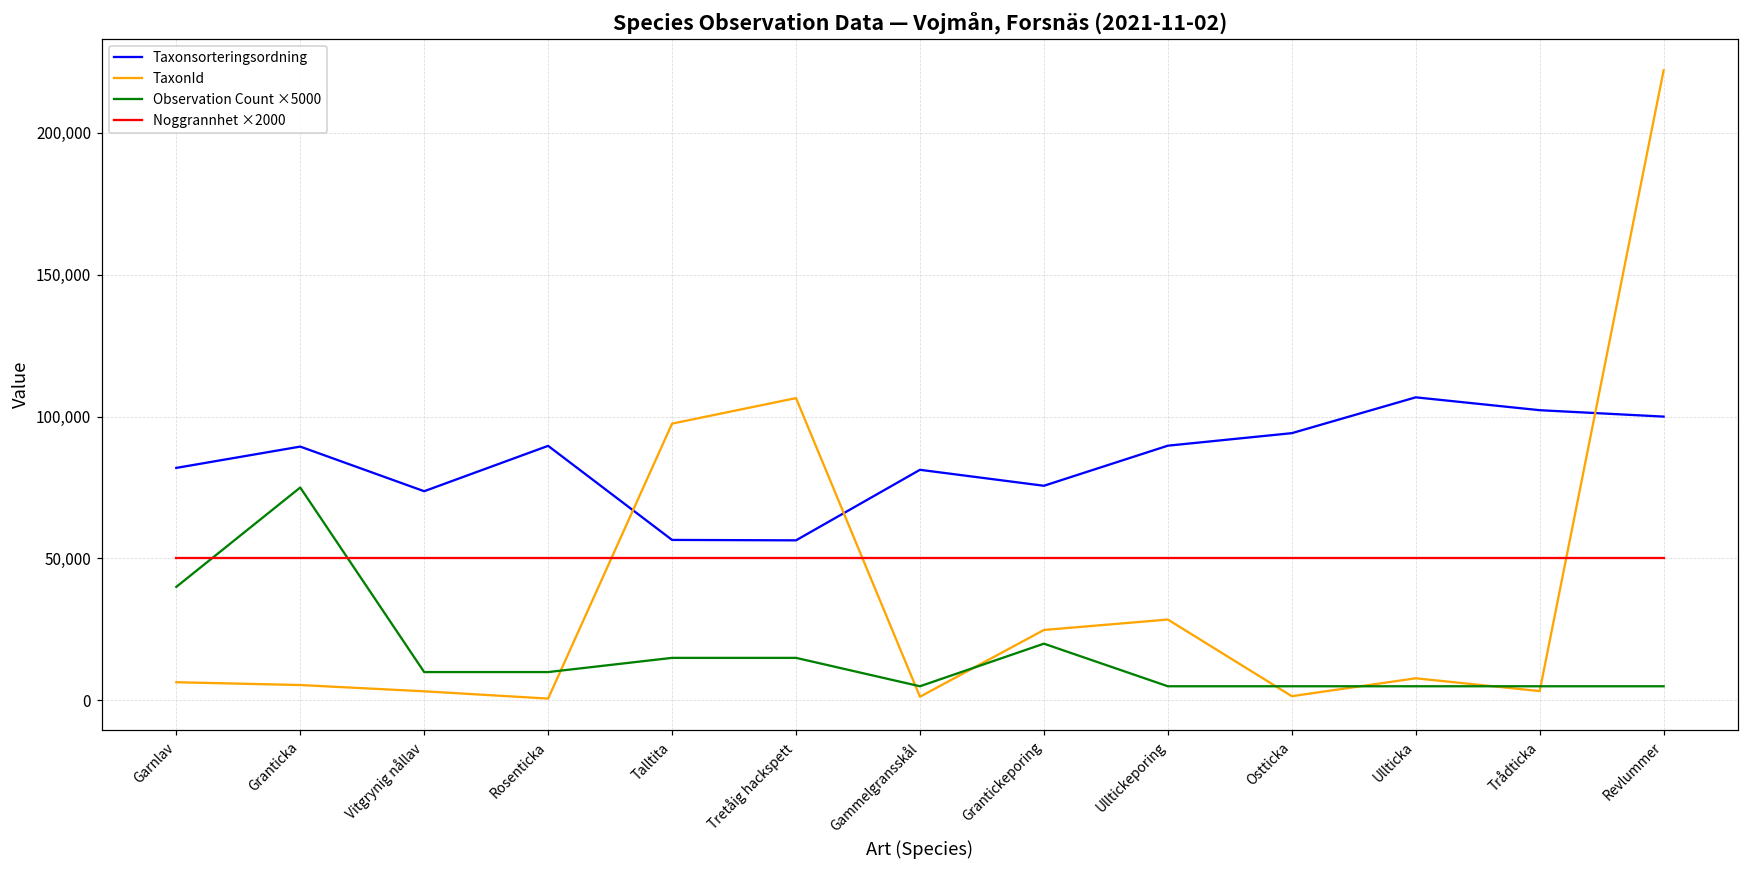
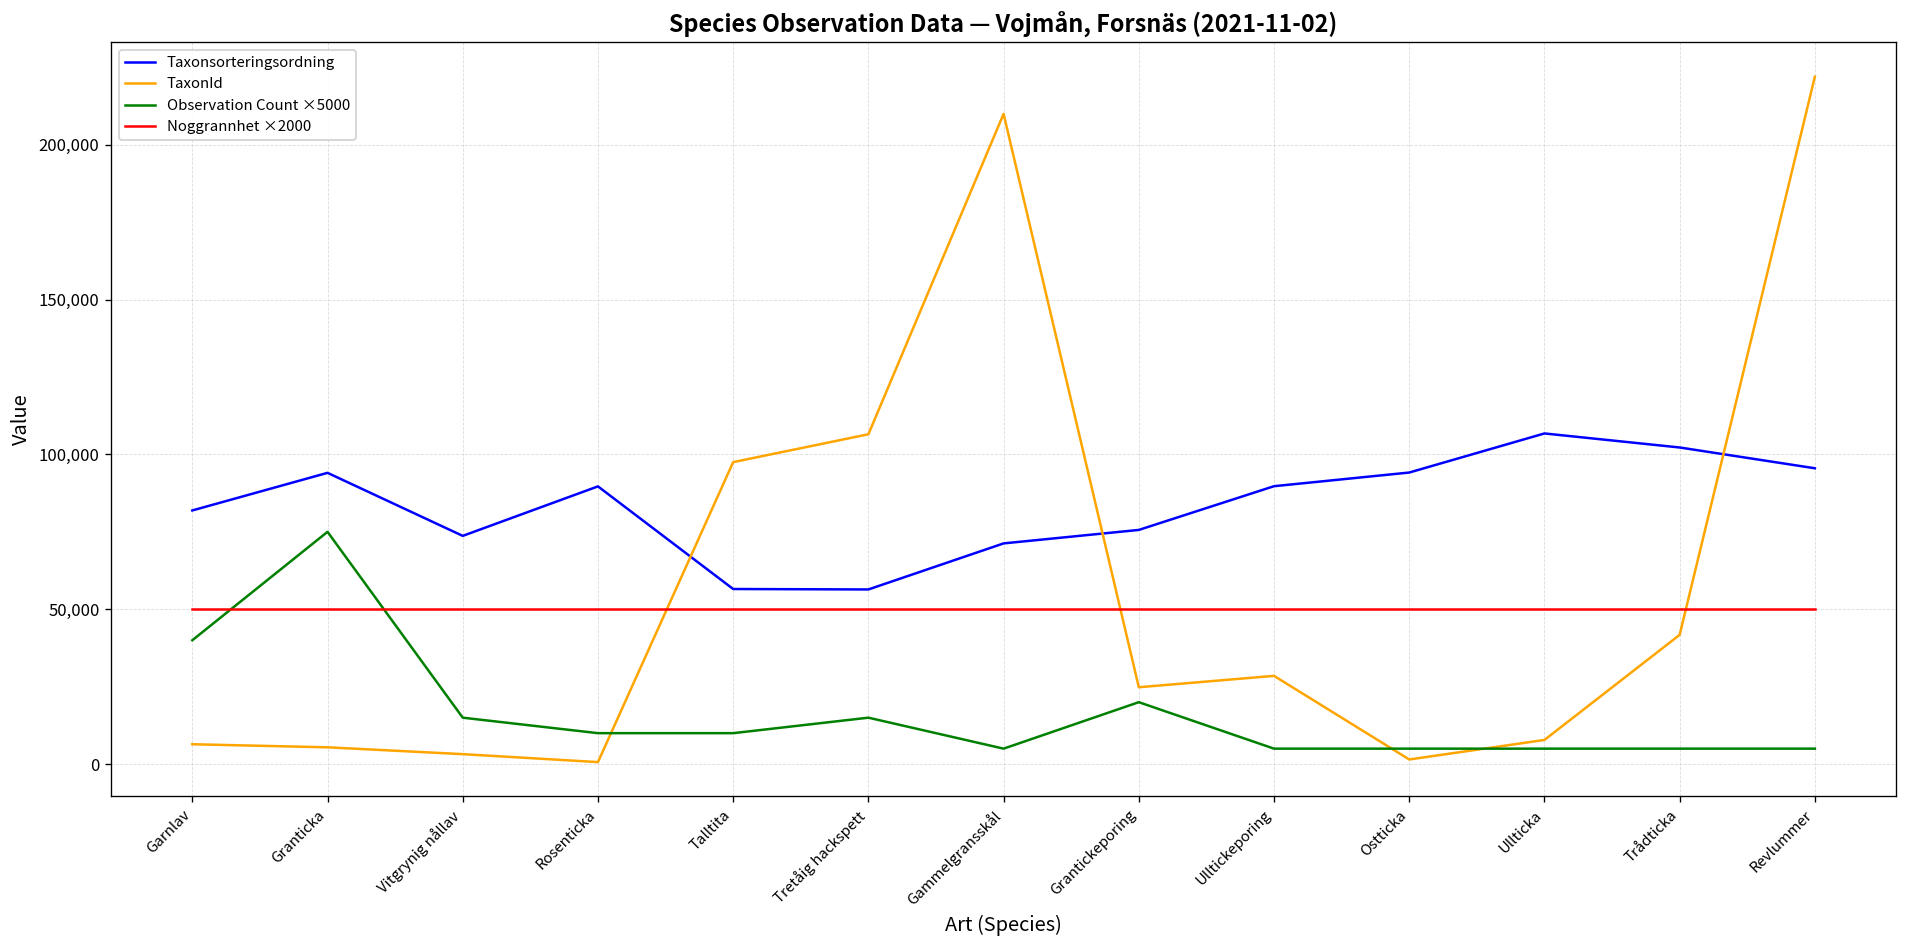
Taxonsorteringsordning, Granticka: 89,000 -> 94,000
Observation Count ×5000, Vitgrynig nållav: 10,000 -> 15,000
Observation Count ×5000, Talltita: 15,000 -> 10,000
Taxonsorteringsordning, Gammelgransskål: 81,000 -> 71,000
TaxonId, Gammelgransskål: 1,000 -> 210,000
TaxonId, Trådticka: 3,000 -> 42,000
Taxonsorteringsordning, Revlummer: 100,000 -> 96,000
